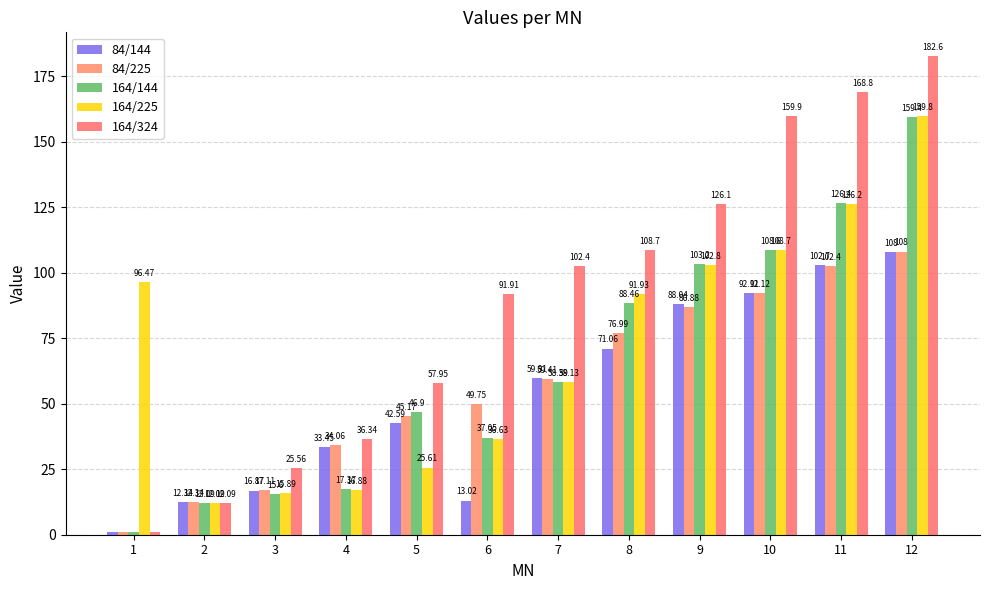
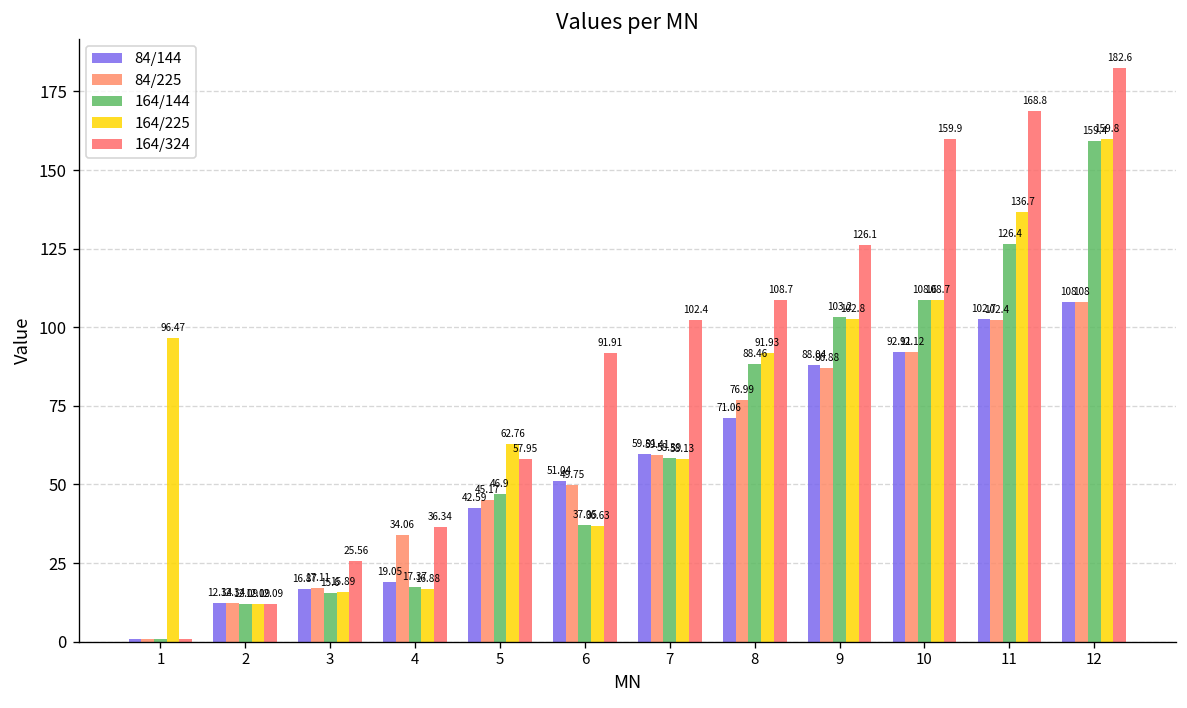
84/144, 4: 33.45 -> 19.05
164/225, 5: 25.61 -> 62.76
84/144, 6: 13.02 -> 51.04
164/225, 11: 126.2 -> 136.7
